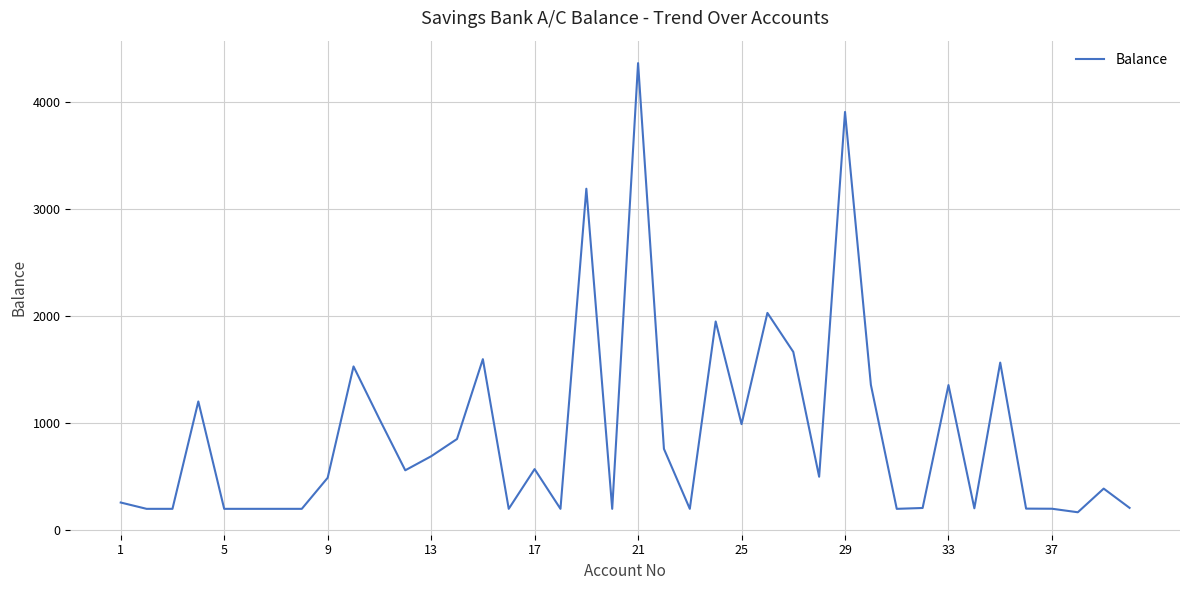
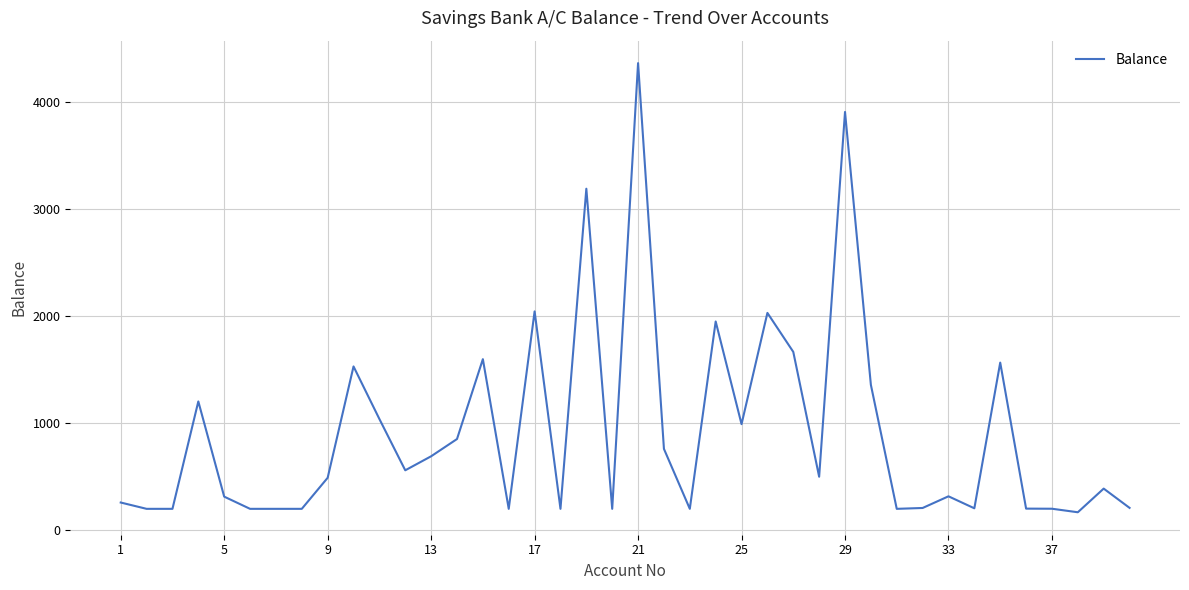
5: 200 -> 310
17: 570 -> 2040
33: 1360 -> 320
